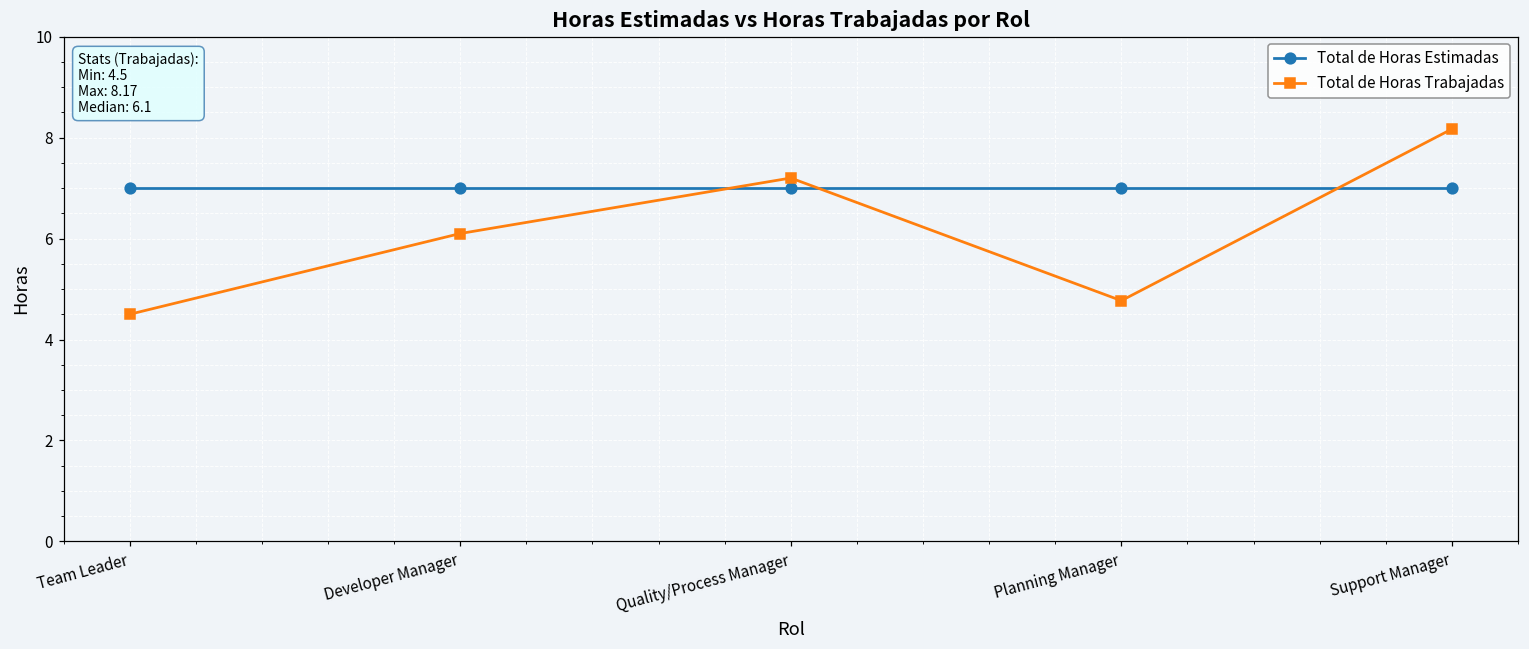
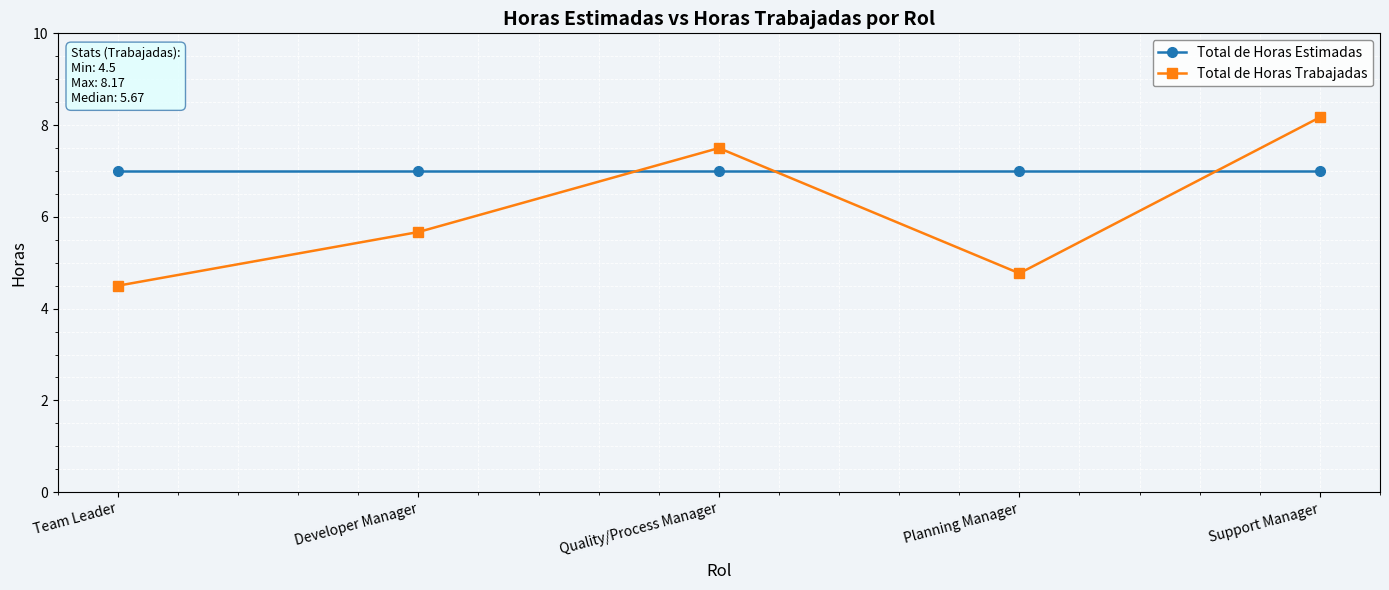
Total de Horas Trabajadas, Developer Manager: 6.1 -> 5.67
Total de Horas Trabajadas, Quality/Process Manager: 7.2 -> 7.5
